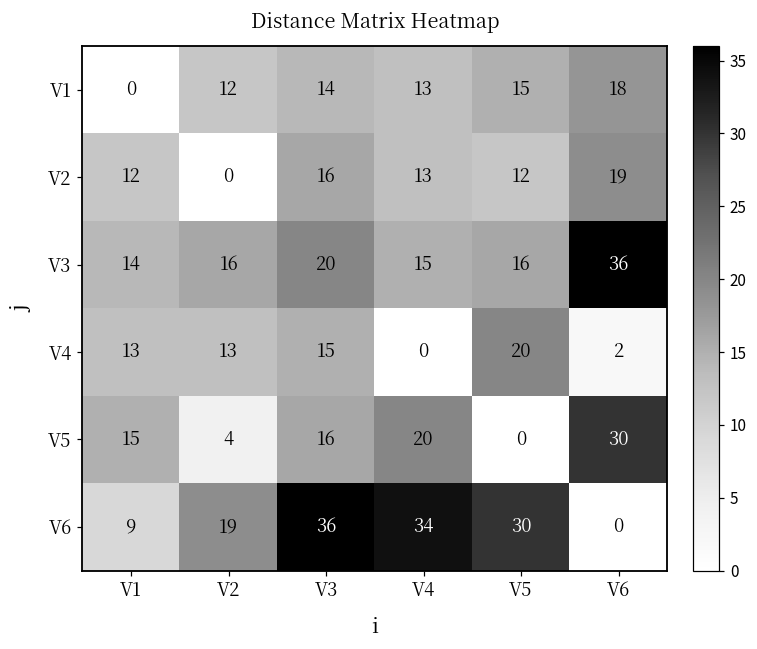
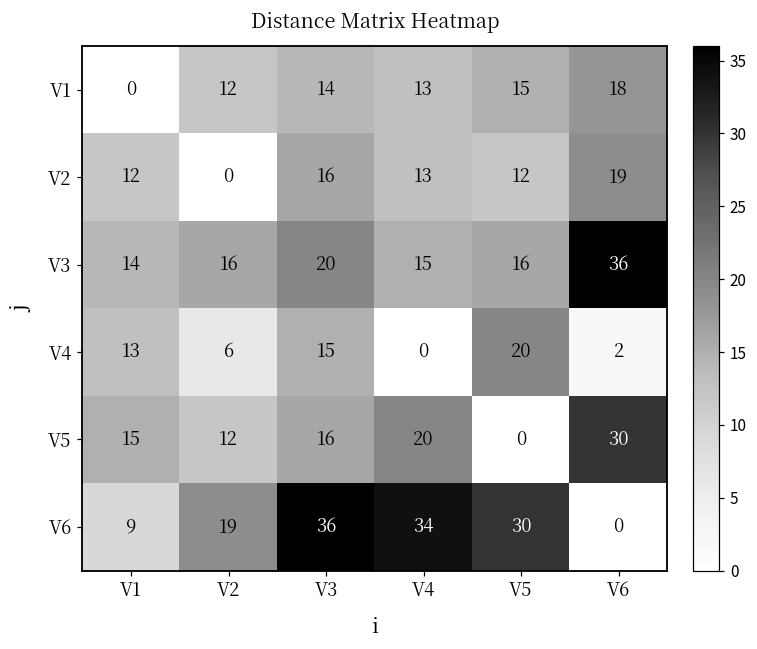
V4, V2: 13 -> 6
V5, V2: 4 -> 12
